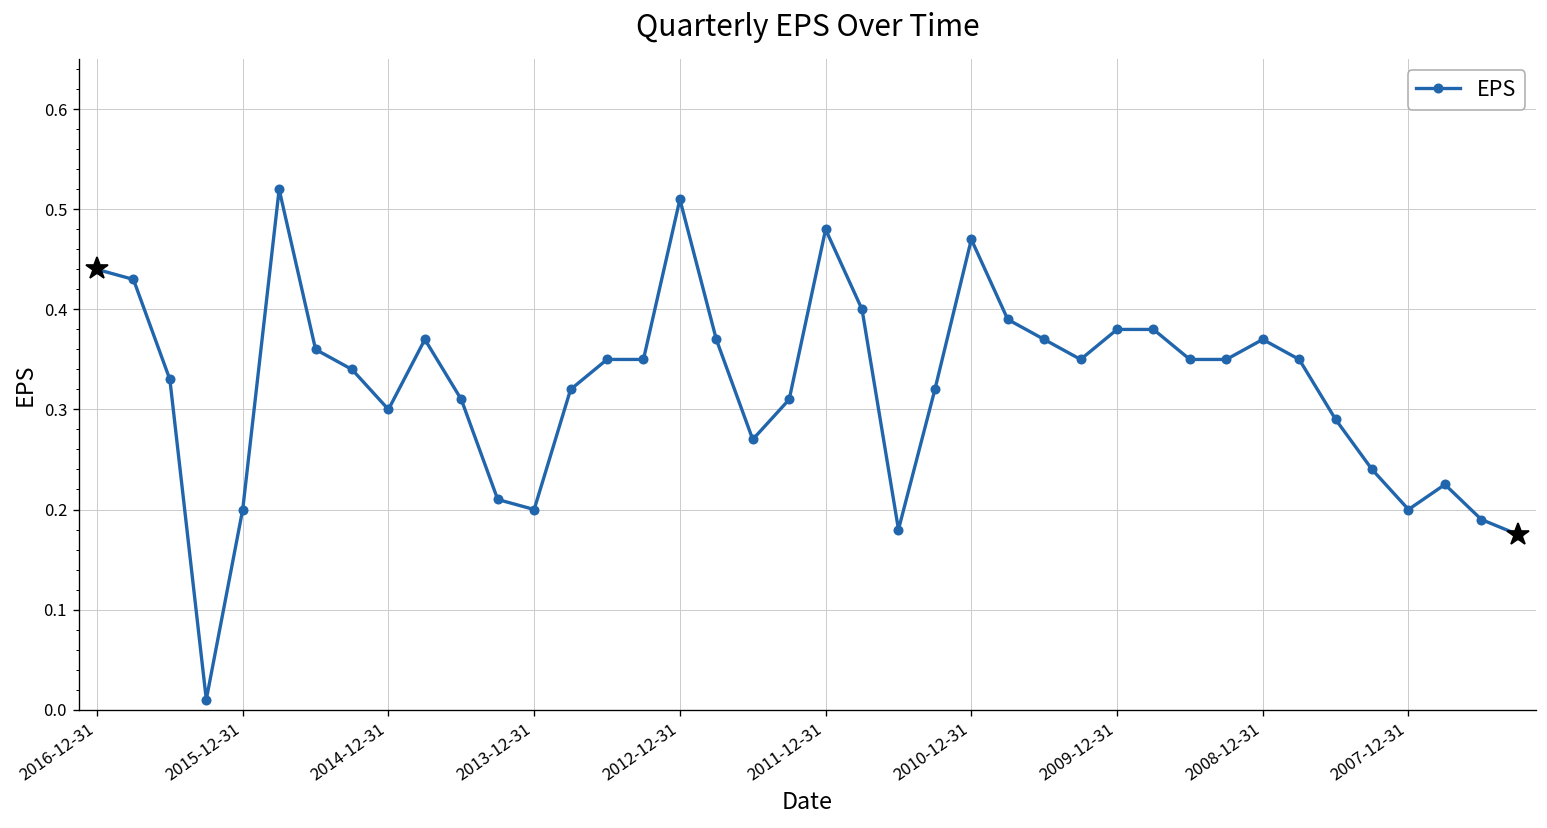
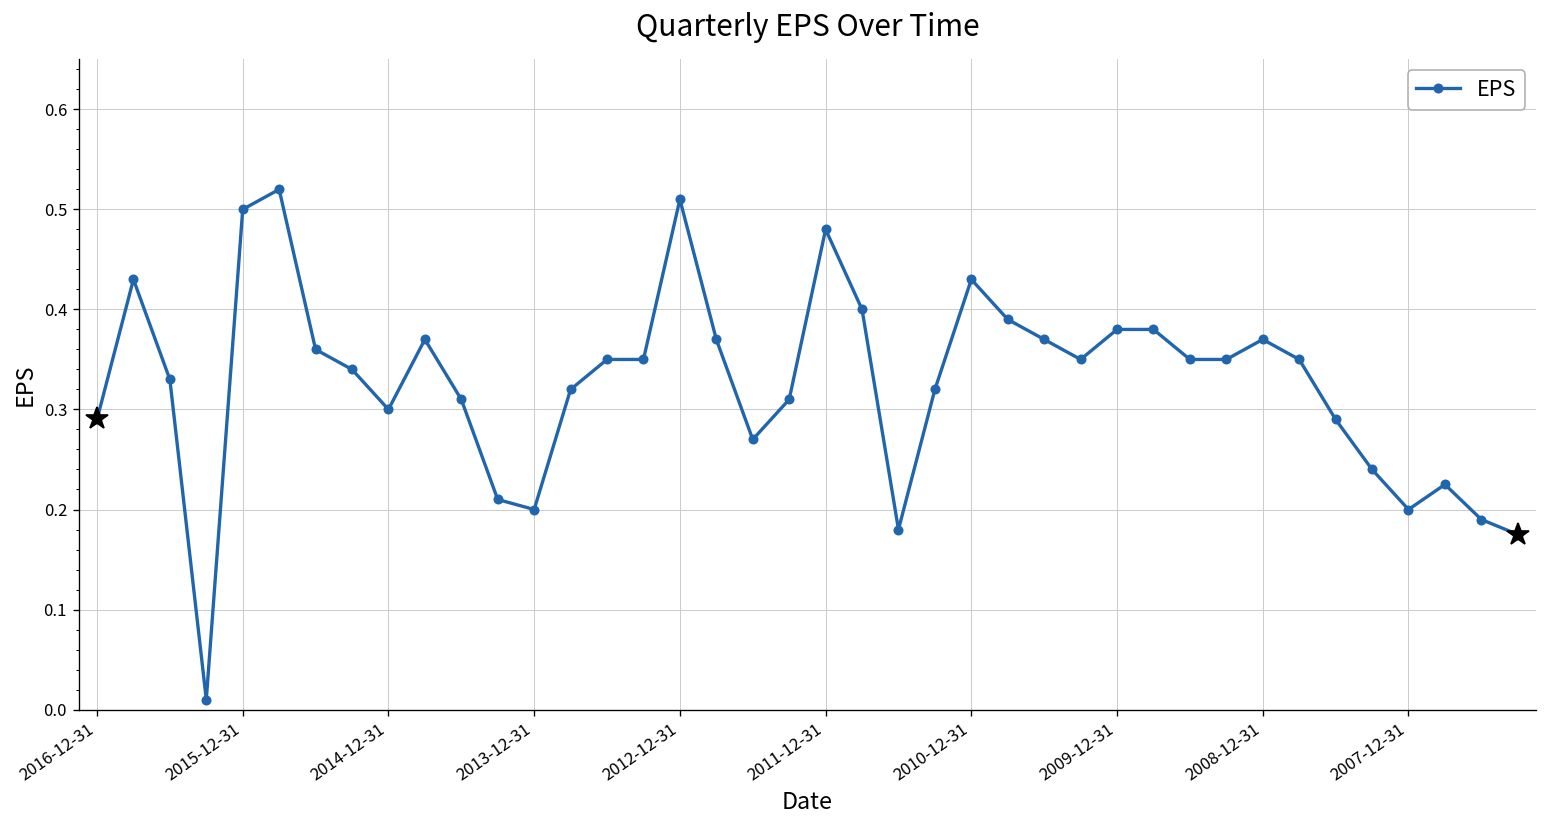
EPS, 2016-12-31: 0.44 -> 0.29
EPS, 2015-12-31: 0.2 -> 0.5
EPS, 2010-12-31: 0.47 -> 0.43
